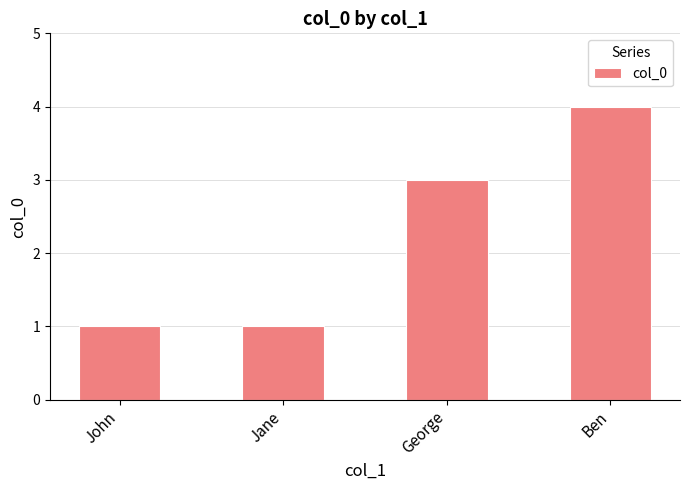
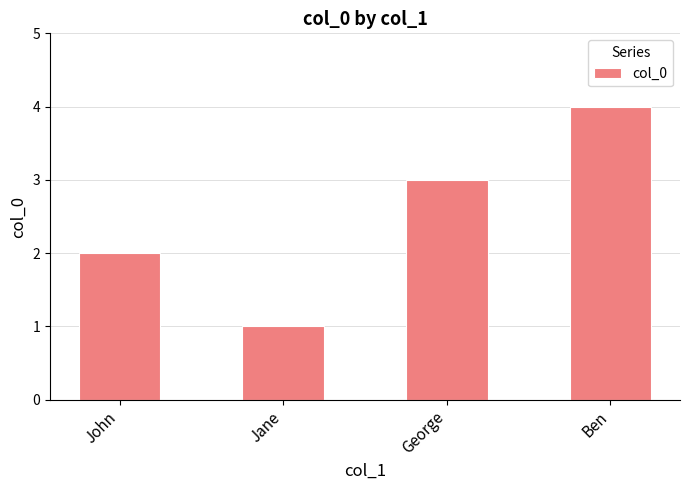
John: 1 -> 2
